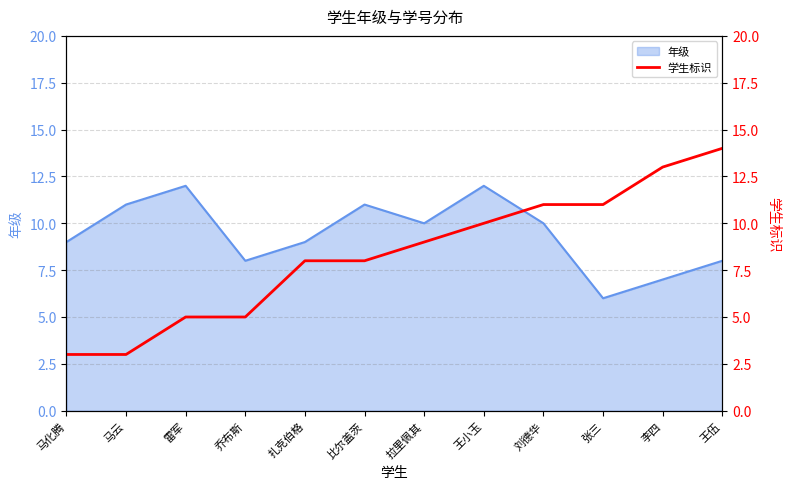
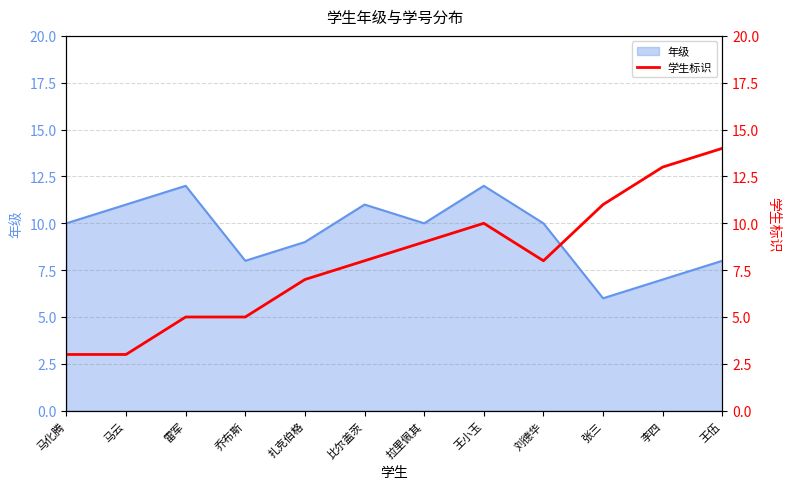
年级, 马化腾: 9 -> 10
学生标识, 扎克伯格: 8 -> 7
学生标识, 刘德华: 11 -> 8
